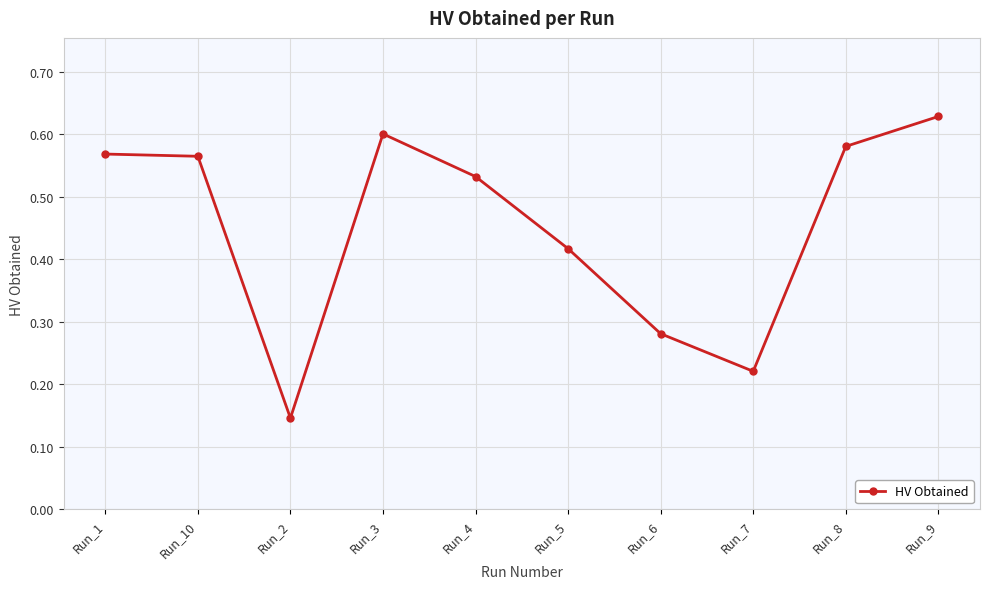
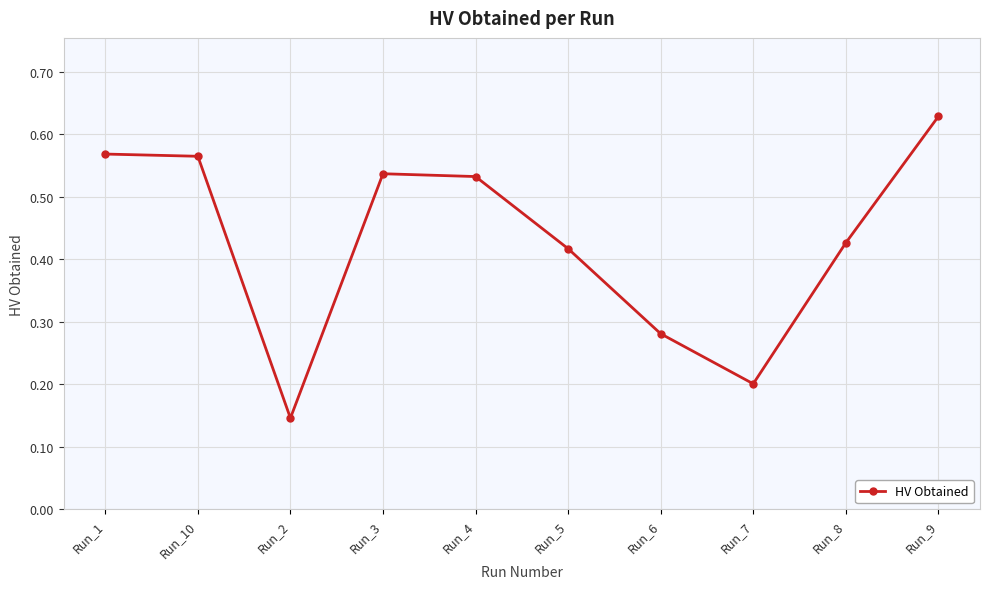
Run_3: 0.60 -> 0.54
Run_7: 0.22 -> 0.20
Run_8: 0.58 -> 0.43
